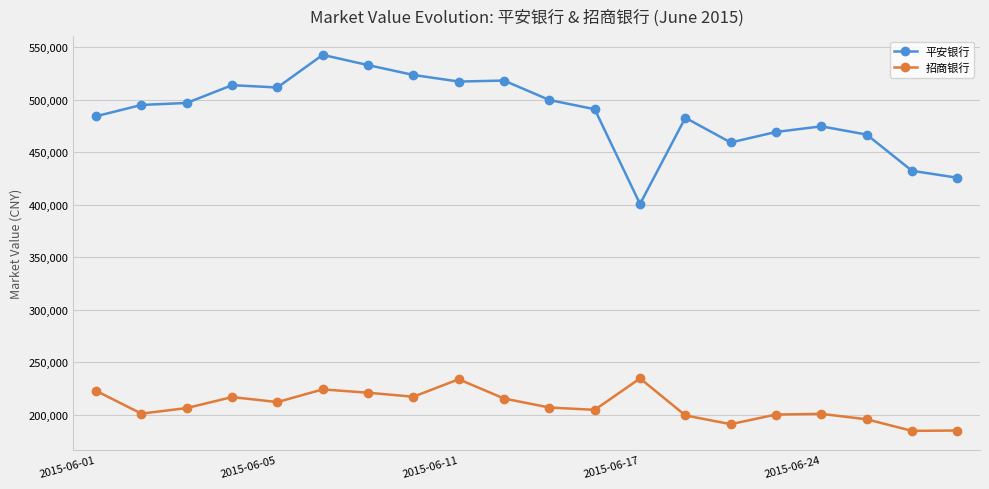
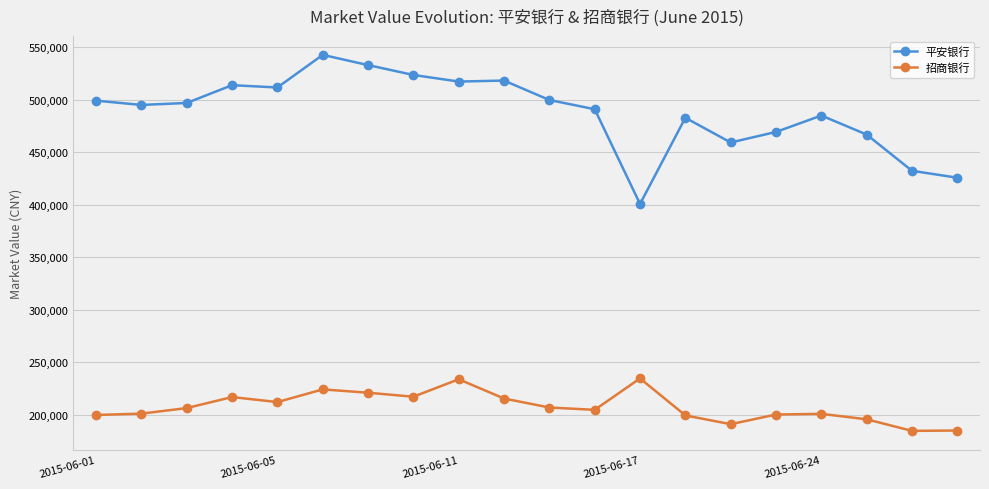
平安银行, 2015-06-01: 484,000 -> 499,000
招商银行, 2015-06-01: 223,000 -> 200,000
平安银行, 2015-06-24: 475,000 -> 485,000
